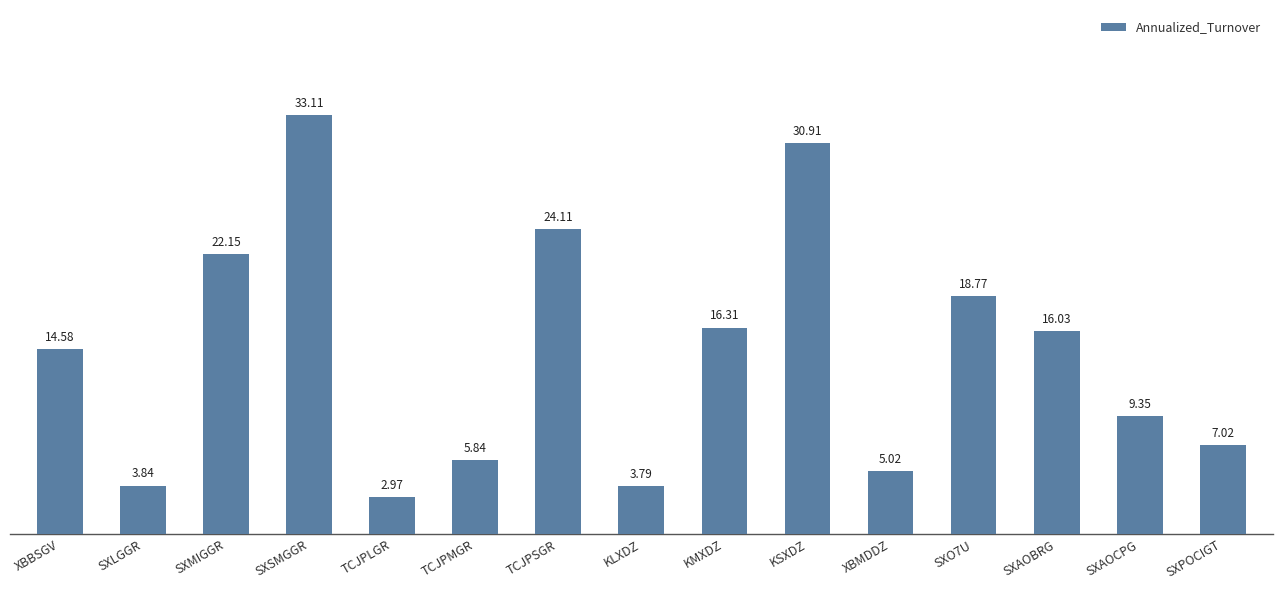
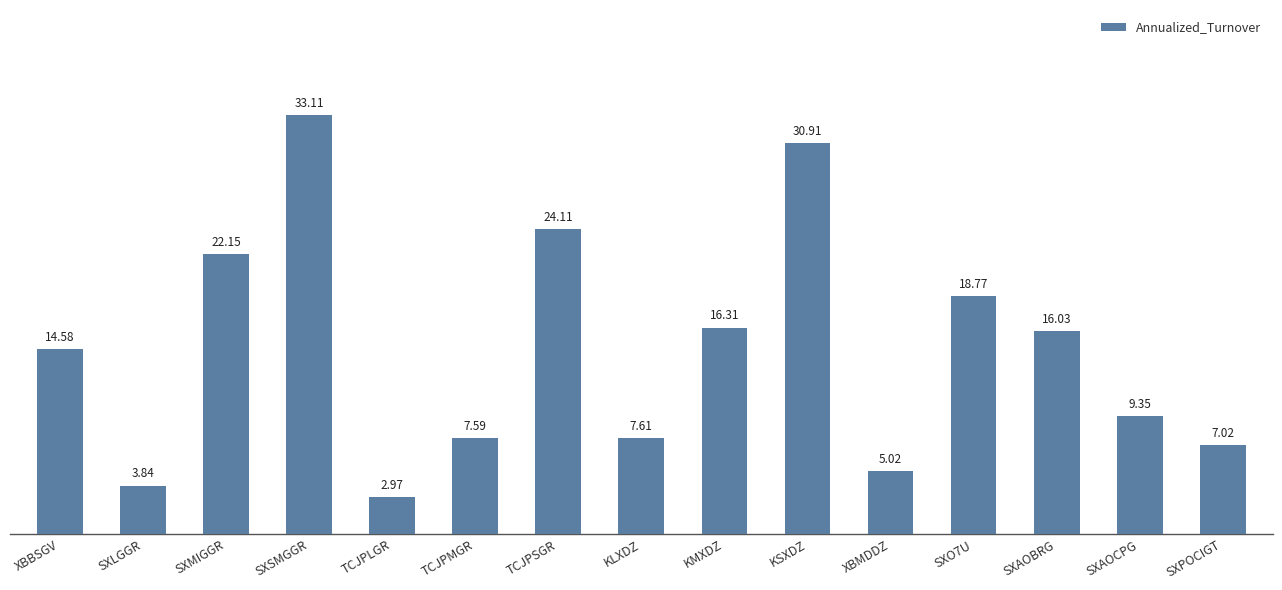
TCJPMGR: 5.84 -> 7.59
KLXDZ: 3.79 -> 7.61
